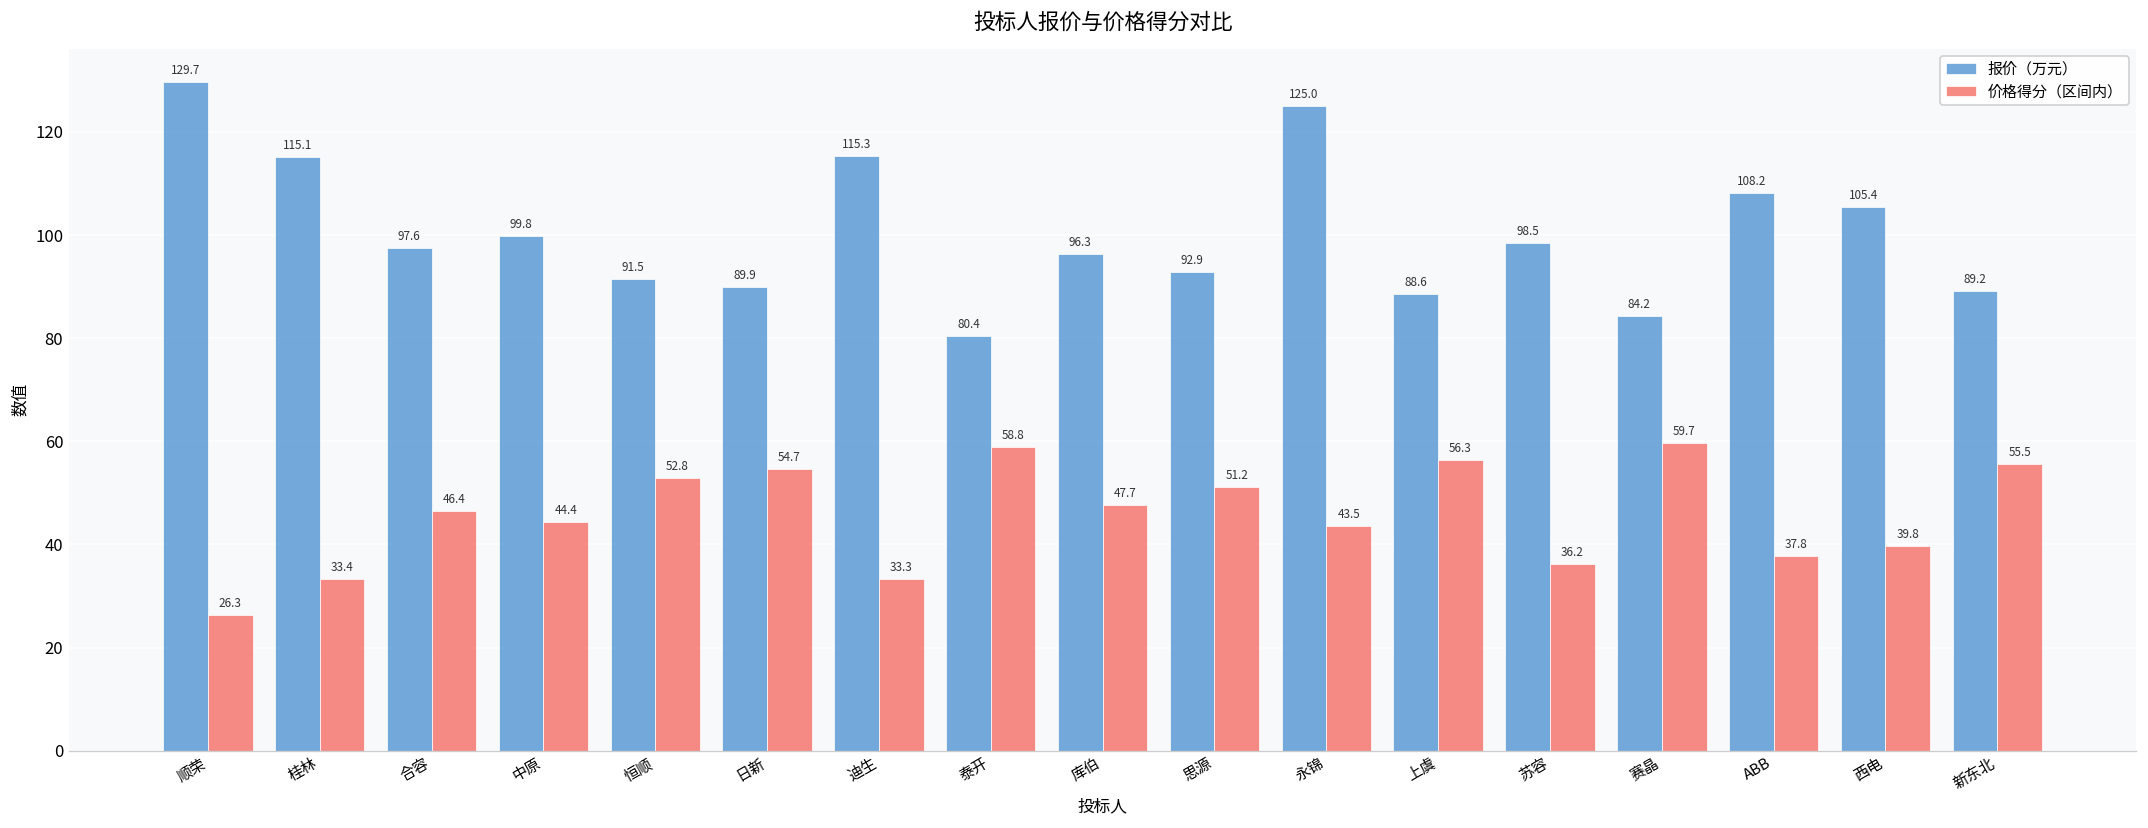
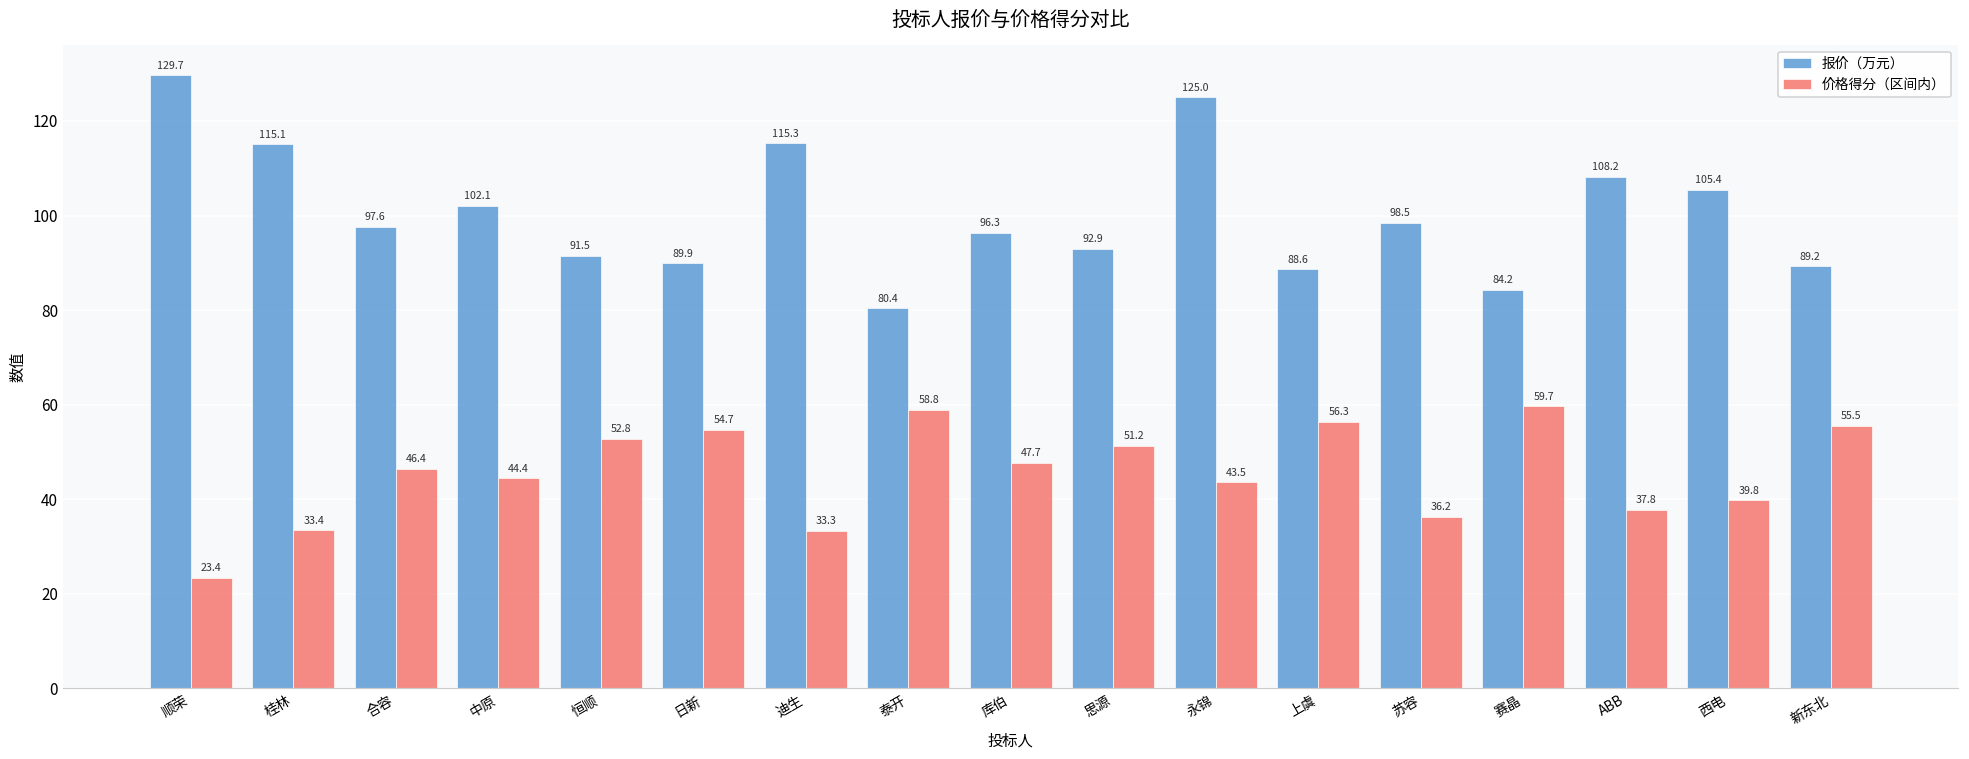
价格得分（区间内）, 顺荣: 26.3 -> 23.4
报价（万元）, 中原: 99.8 -> 102.1
